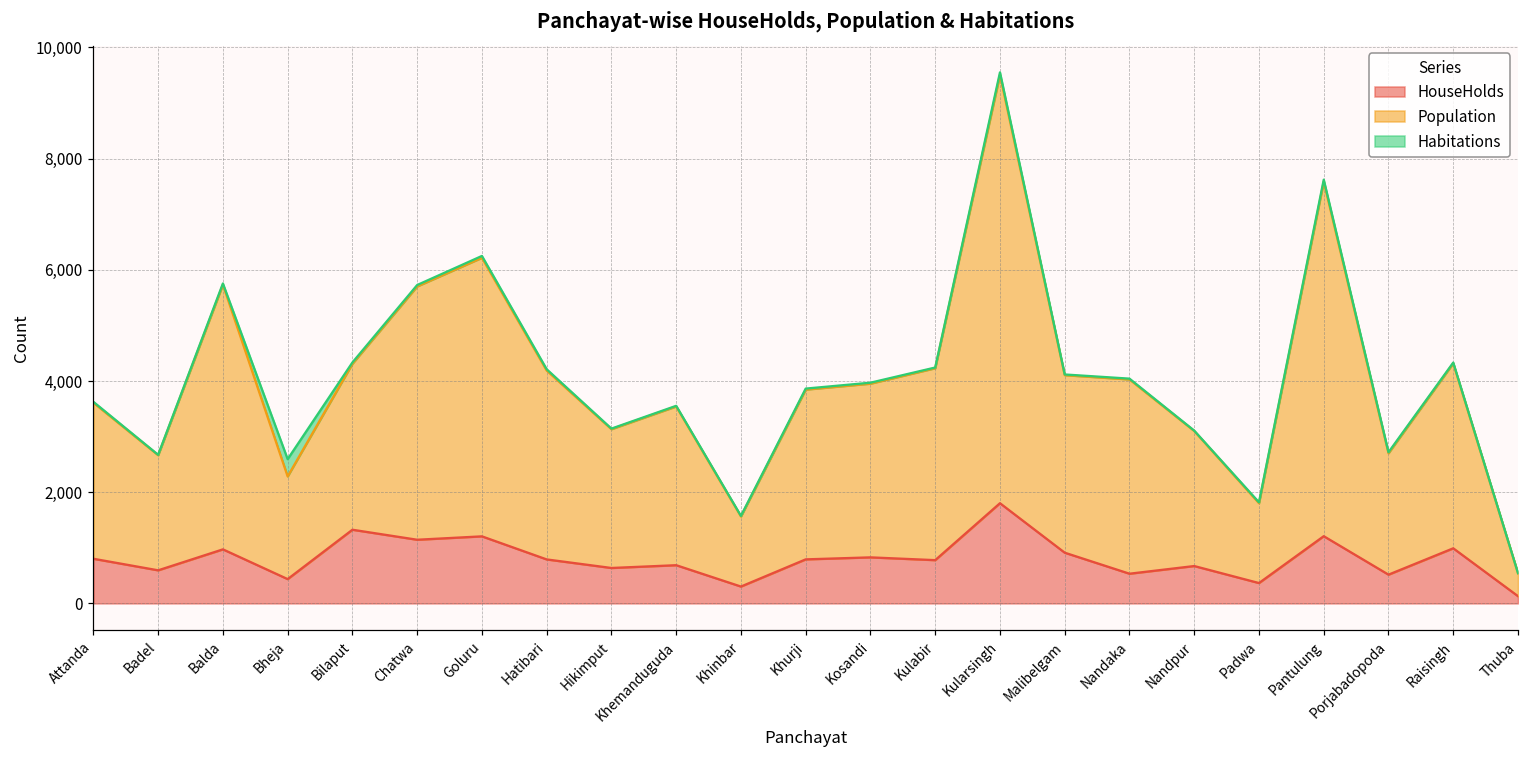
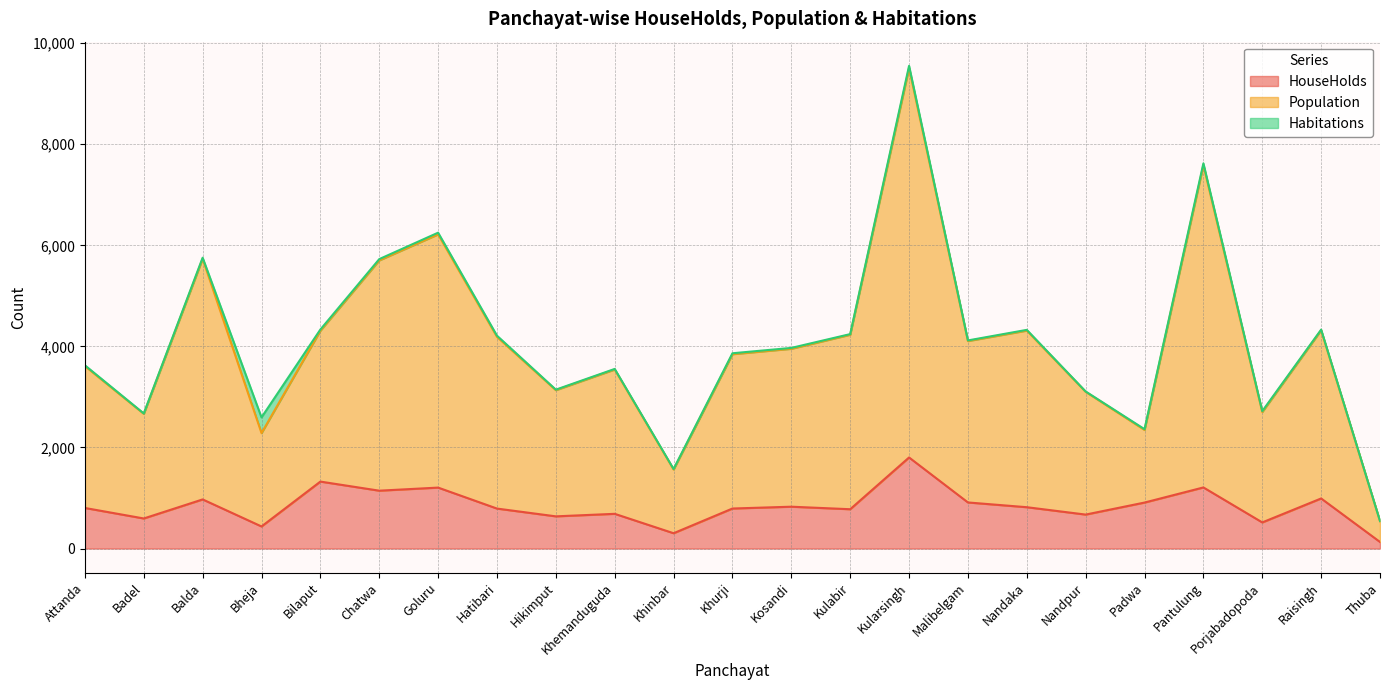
HouseHolds, Nandaka: 500 -> 800
HouseHolds, Padwa: 400 -> 900
